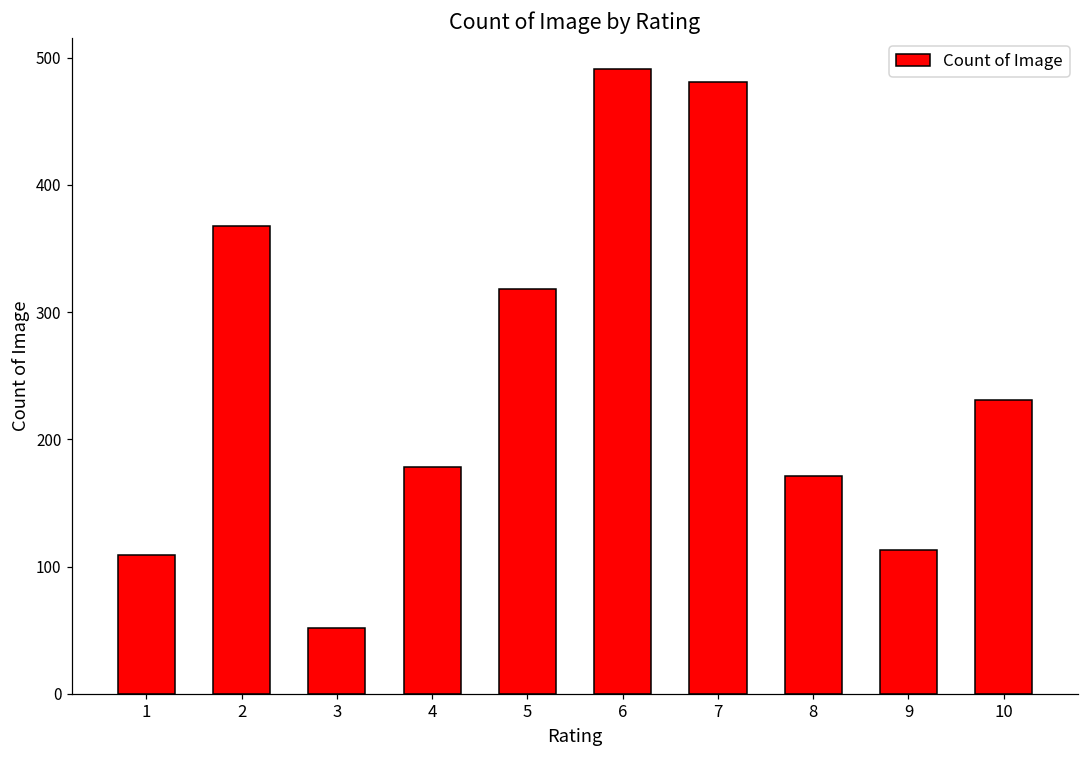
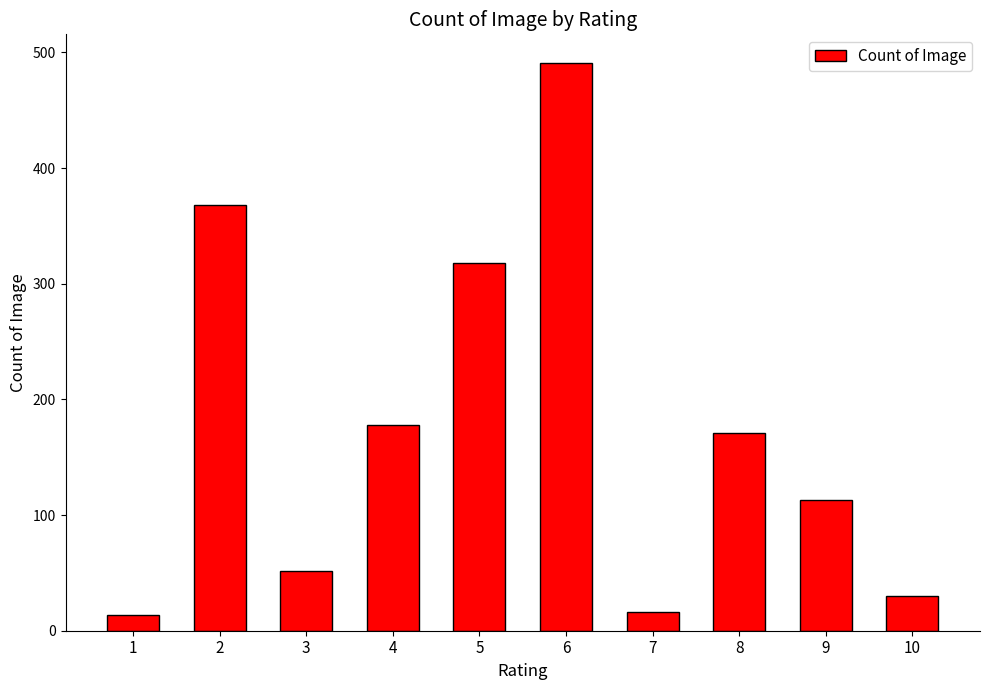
1: 109 -> 14
7: 481 -> 16
10: 231 -> 30
